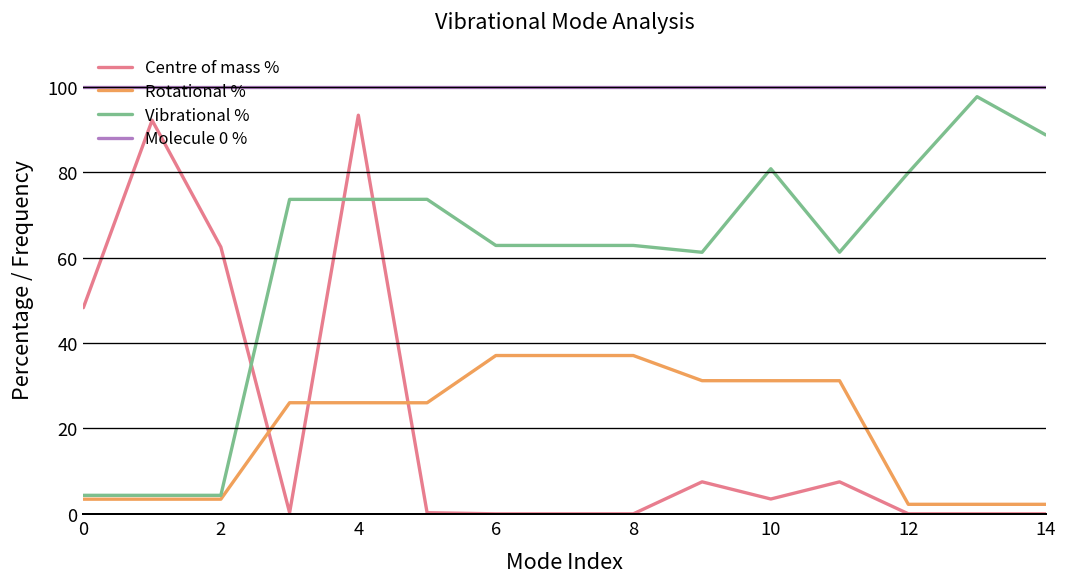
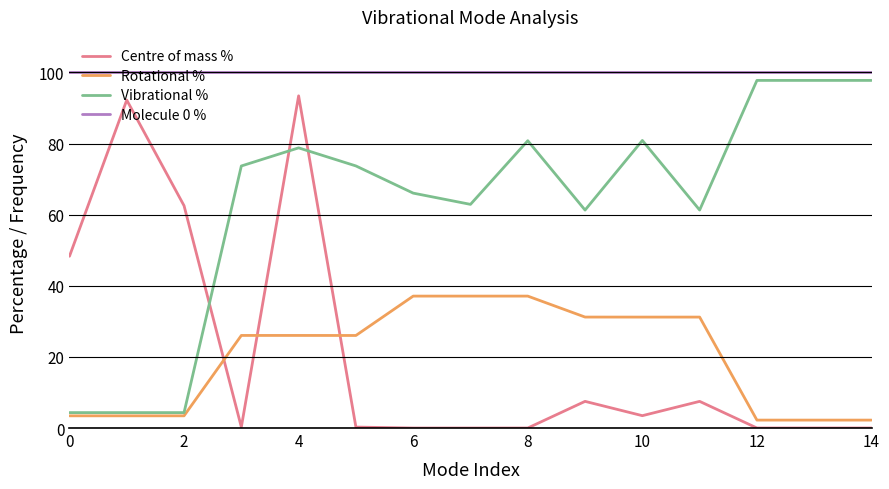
Vibrational %, 4: 74 -> 79
Vibrational %, 6: 63 -> 66
Vibrational %, 8: 63 -> 81
Vibrational %, 12: 80 -> 98
Vibrational %, 14: 89 -> 98
